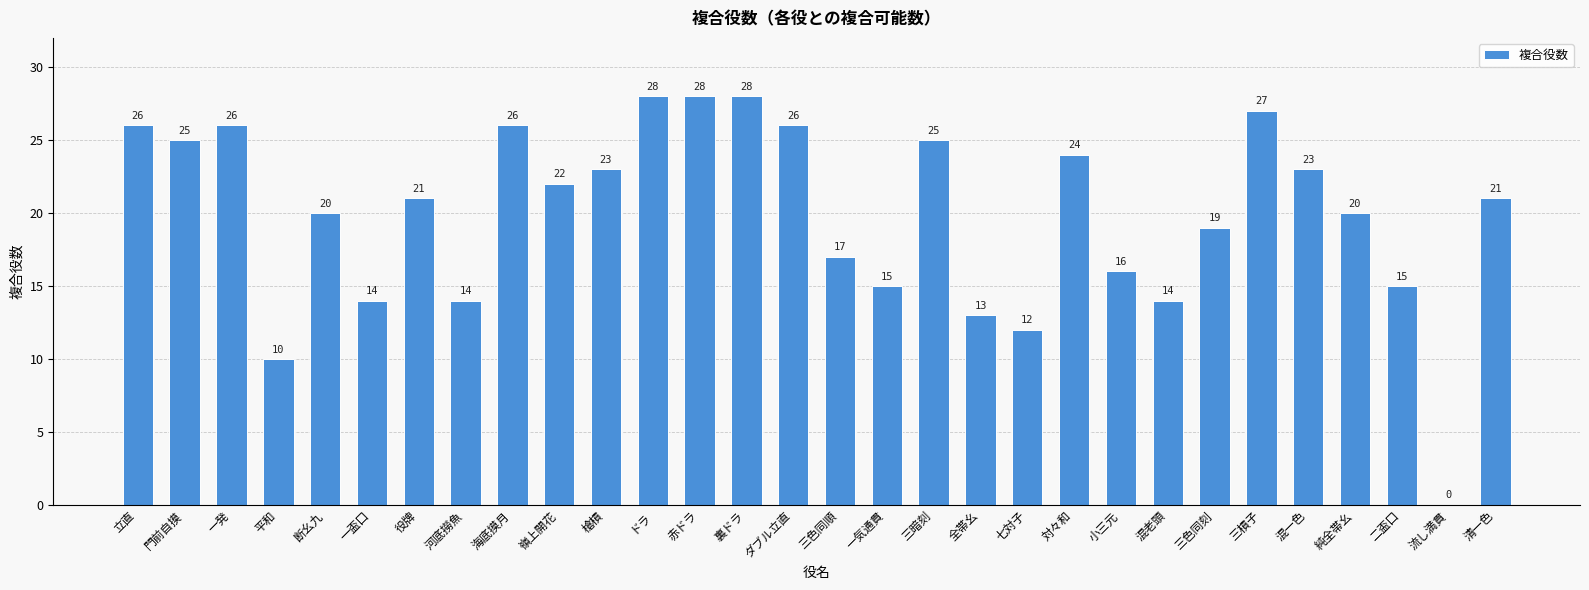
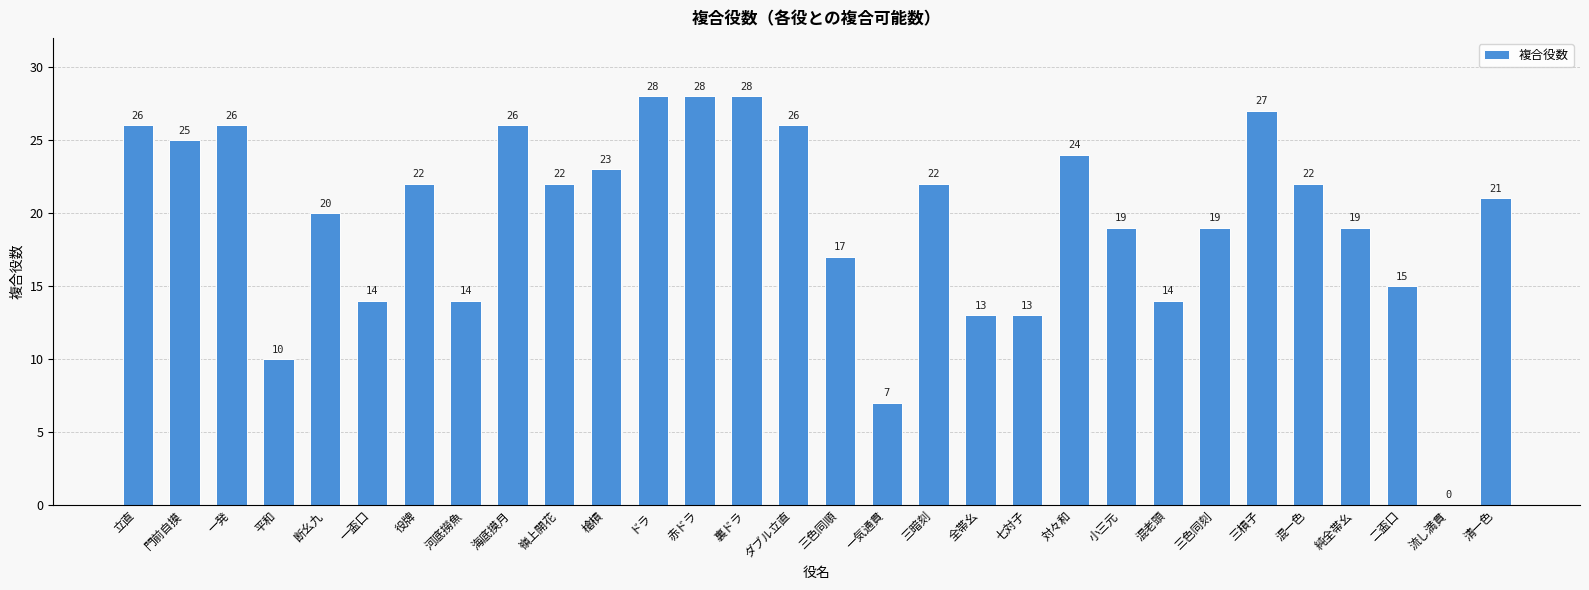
役牌: 21 -> 22
一気通貫: 15 -> 7
三暗刻: 25 -> 22
七対子: 12 -> 13
小三元: 16 -> 19
混一色: 23 -> 22
純全帯幺: 20 -> 19
